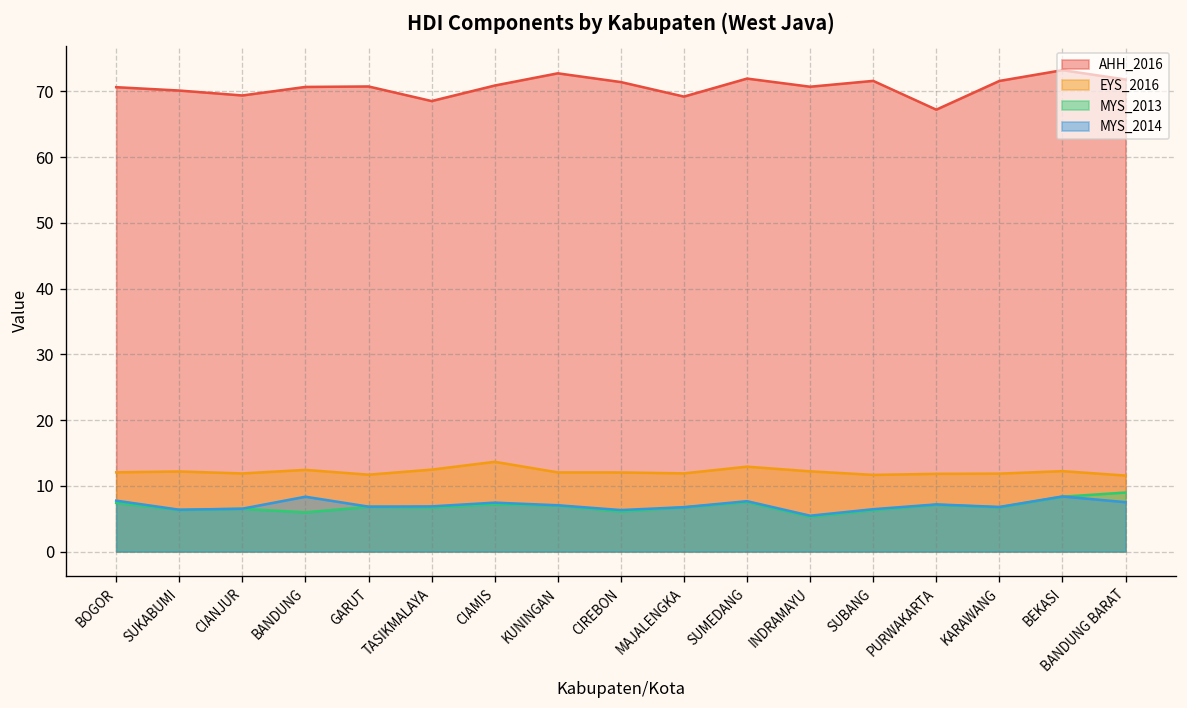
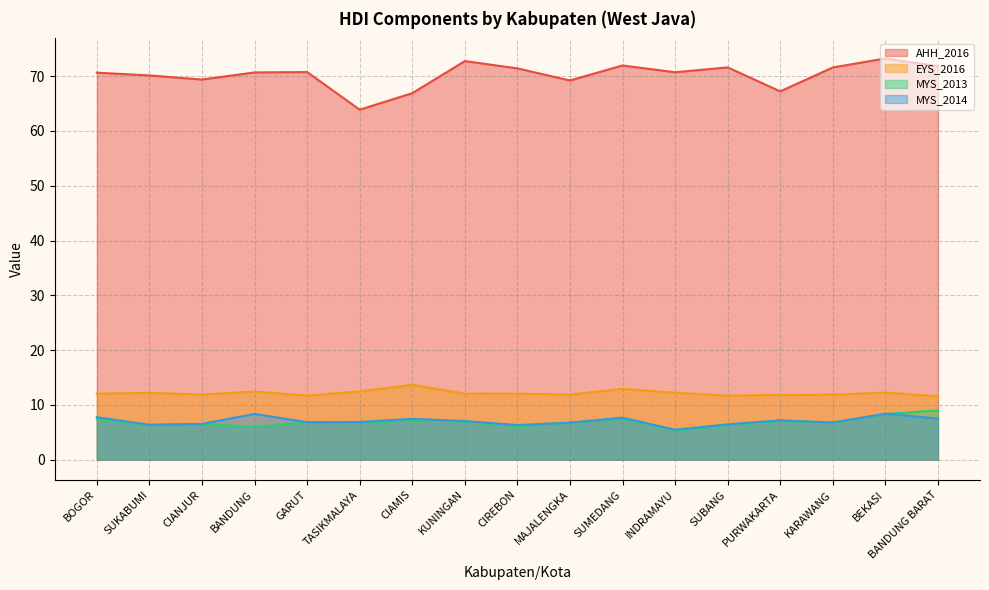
AHH_2016, TASIKMALAYA: 69 -> 64
AHH_2016, CIAMIS: 71 -> 67
